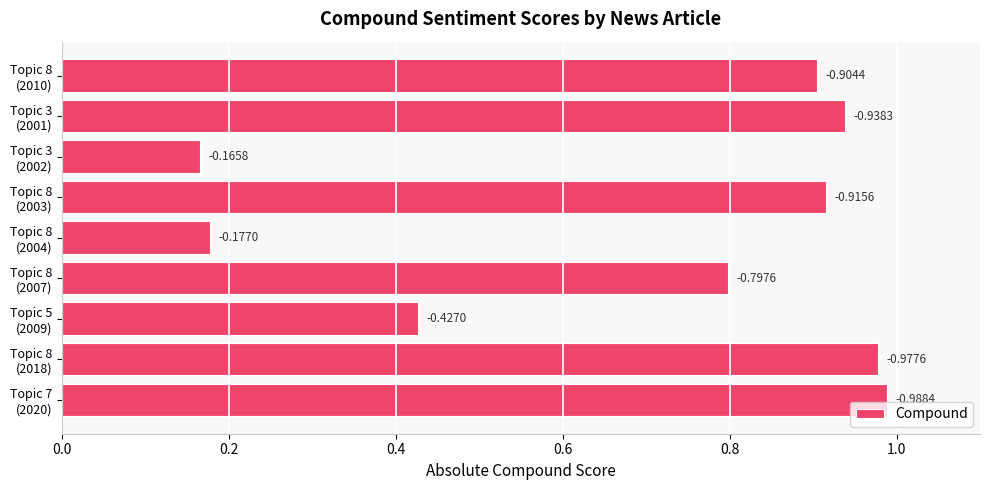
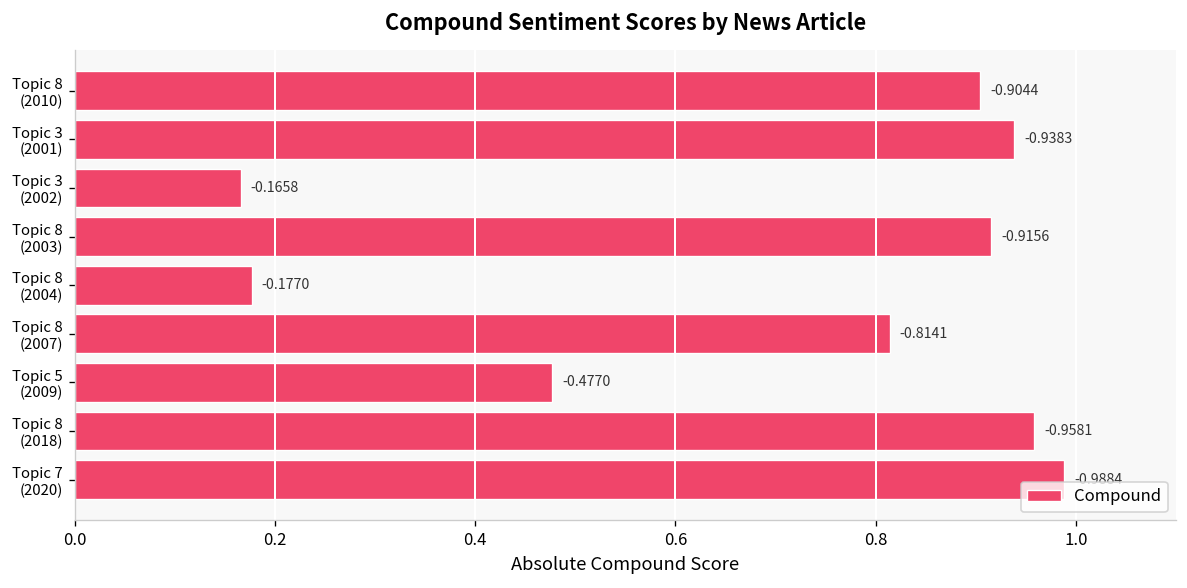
Topic 8 (2007): -0.7976 -> -0.8141
Topic 5 (2009): -0.4270 -> -0.4770
Topic 8 (2018): -0.9776 -> -0.9581
